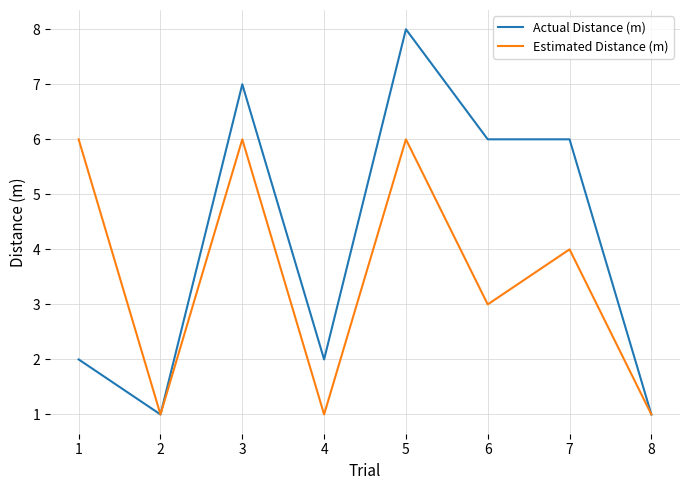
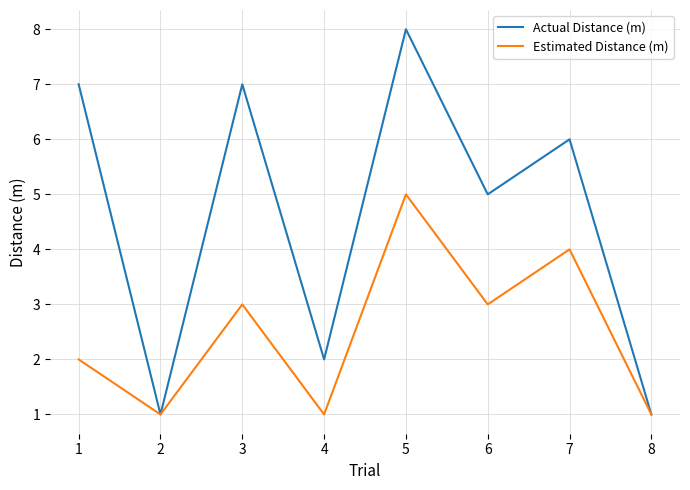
Actual Distance (m), 1: 2 -> 7
Estimated Distance (m), 1: 6 -> 2
Estimated Distance (m), 3: 6 -> 3
Estimated Distance (m), 5: 6 -> 5
Actual Distance (m), 6: 6 -> 5
